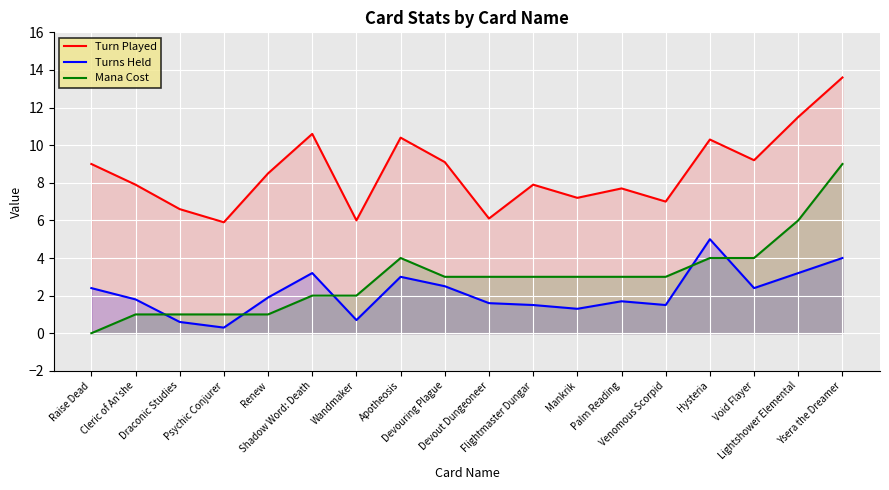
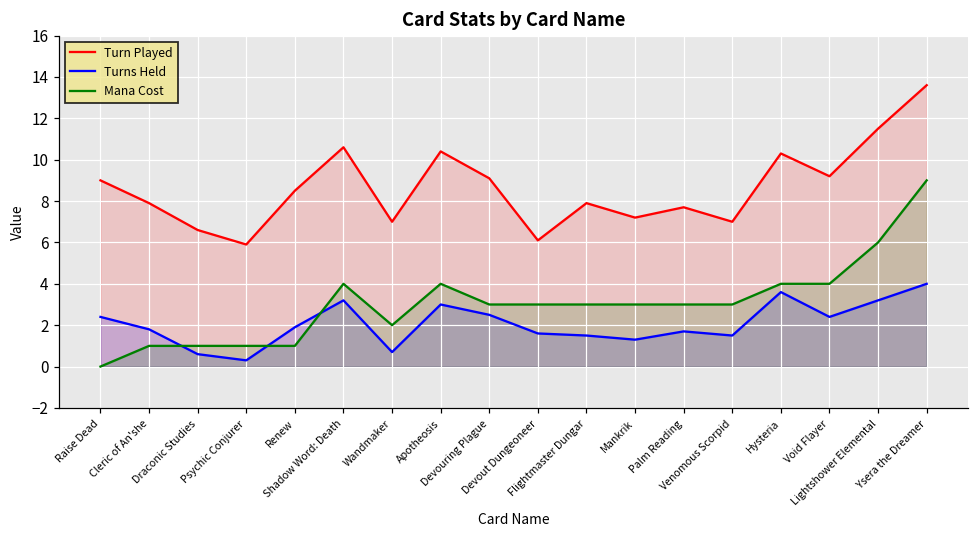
Mana Cost, Shadow Word: Death: 2 -> 4
Turn Played, Wandmaker: 6 -> 7
Turns Held, Hysteria: 5.0 -> 3.6
